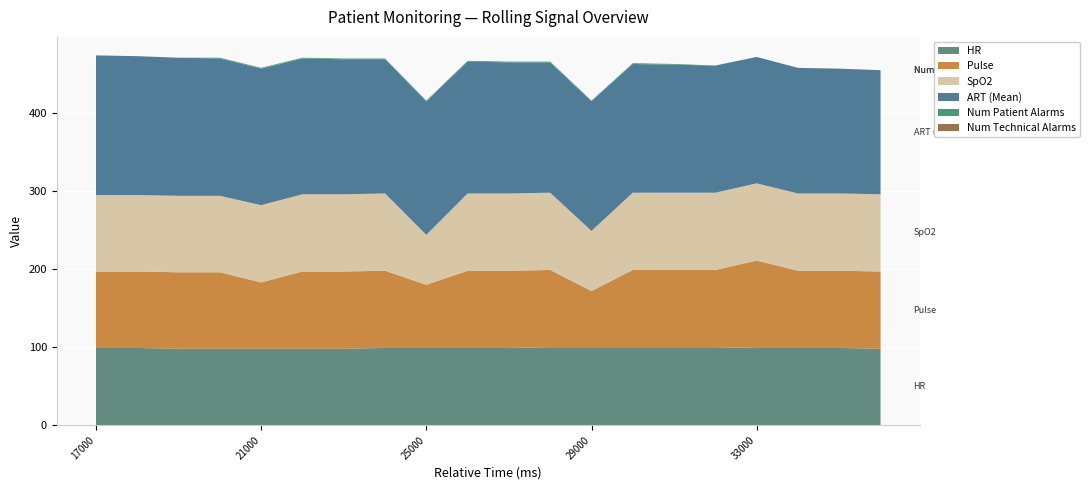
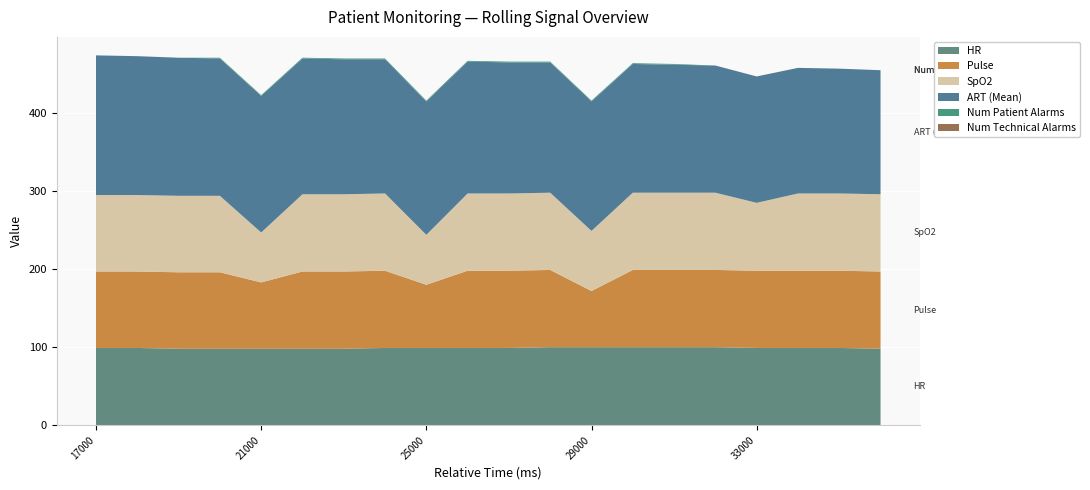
SpO2, 21000: 100 -> 60
Pulse, 33000: 110 -> 100
SpO2, 33000: 100 -> 90
